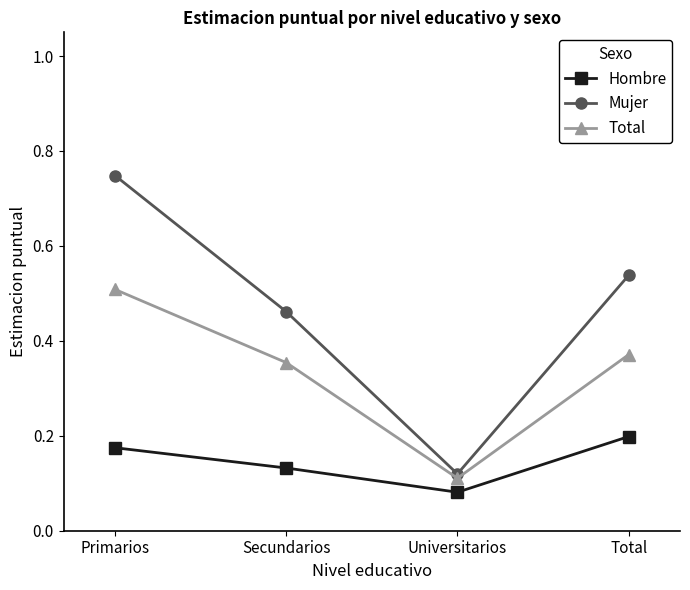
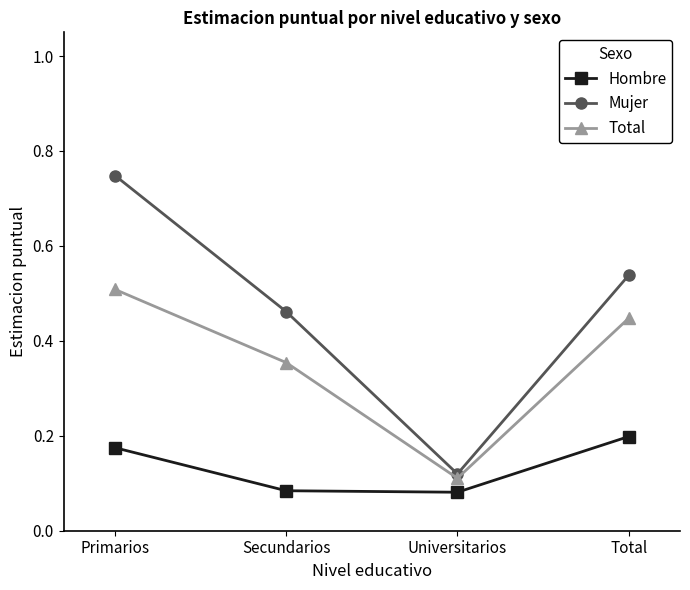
Hombre, Secundarios: 0.13 -> 0.08
Total, Total: 0.37 -> 0.45
